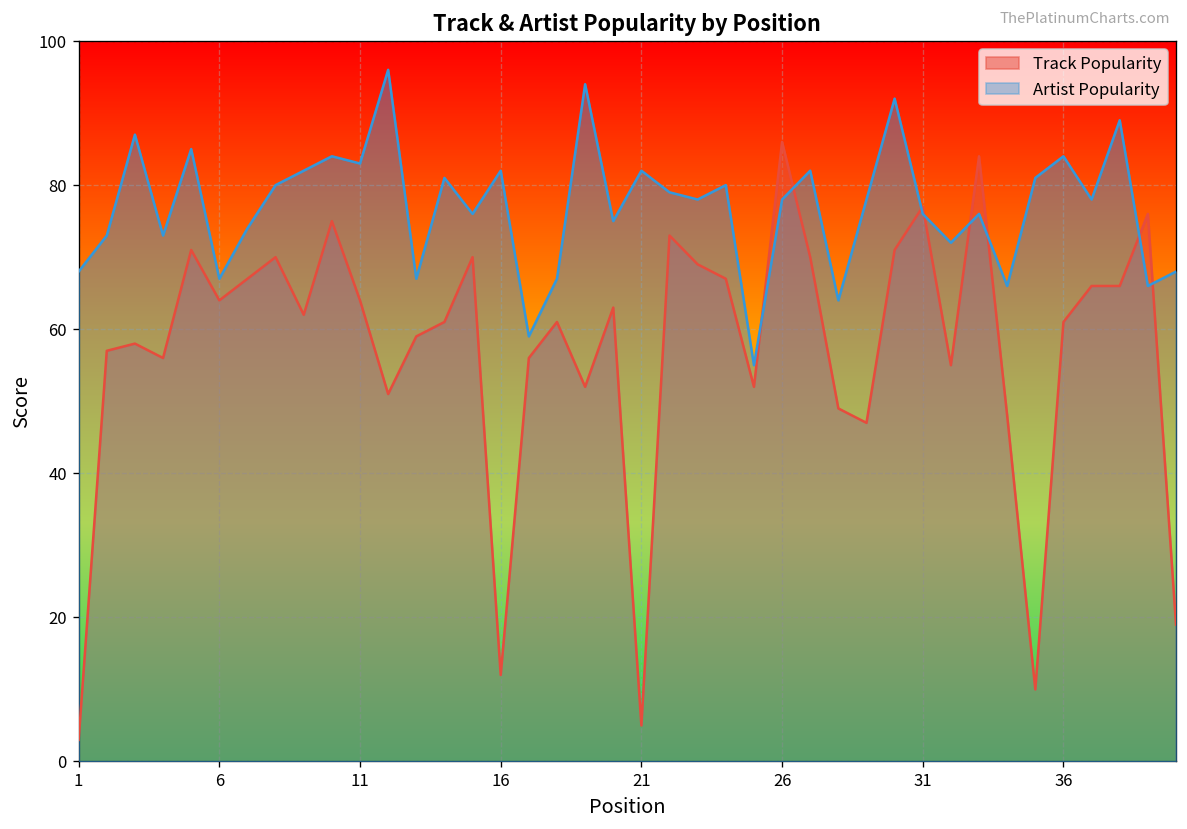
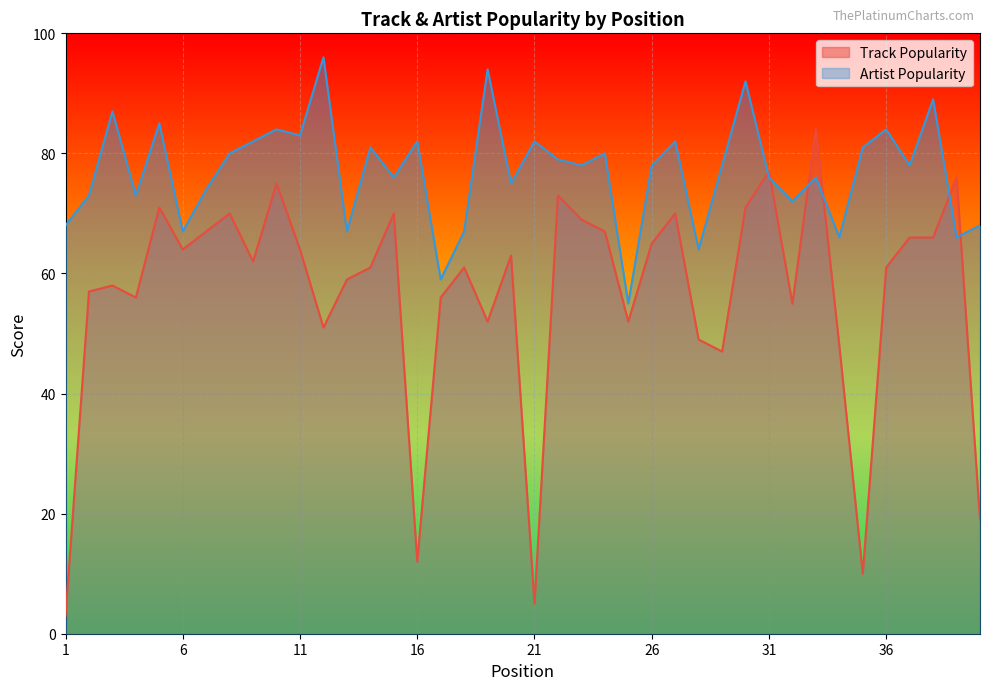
Track Popularity, 26: 86 -> 65
